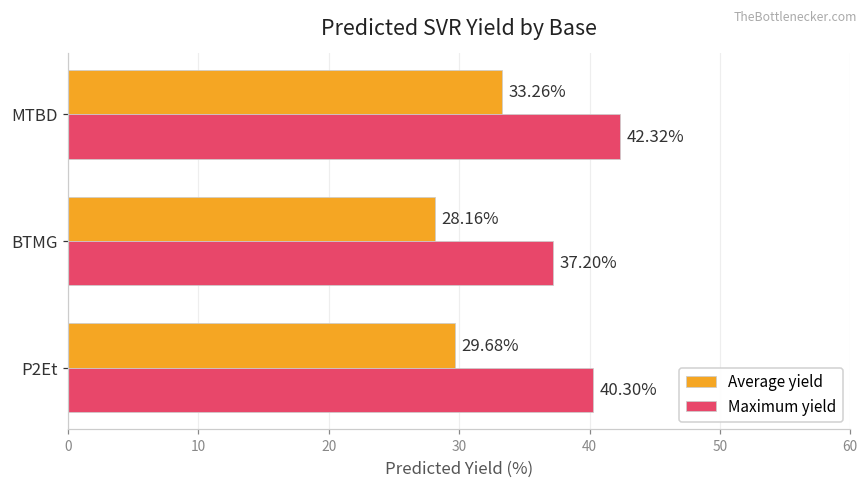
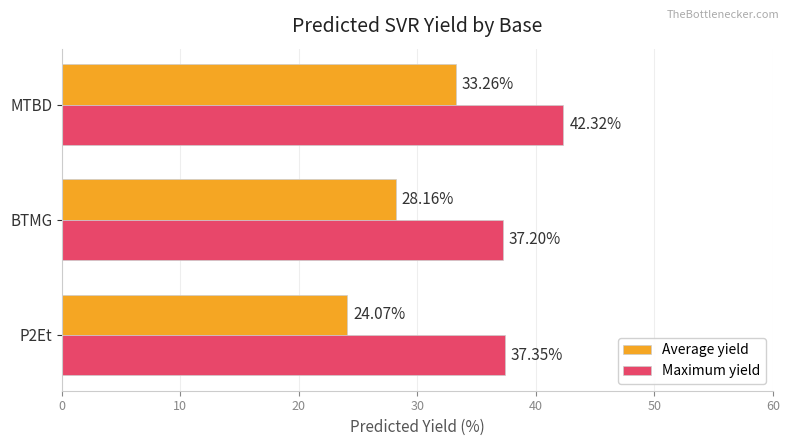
Average yield, P2Et: 29.68% -> 24.07%
Maximum yield, P2Et: 40.30% -> 37.35%
